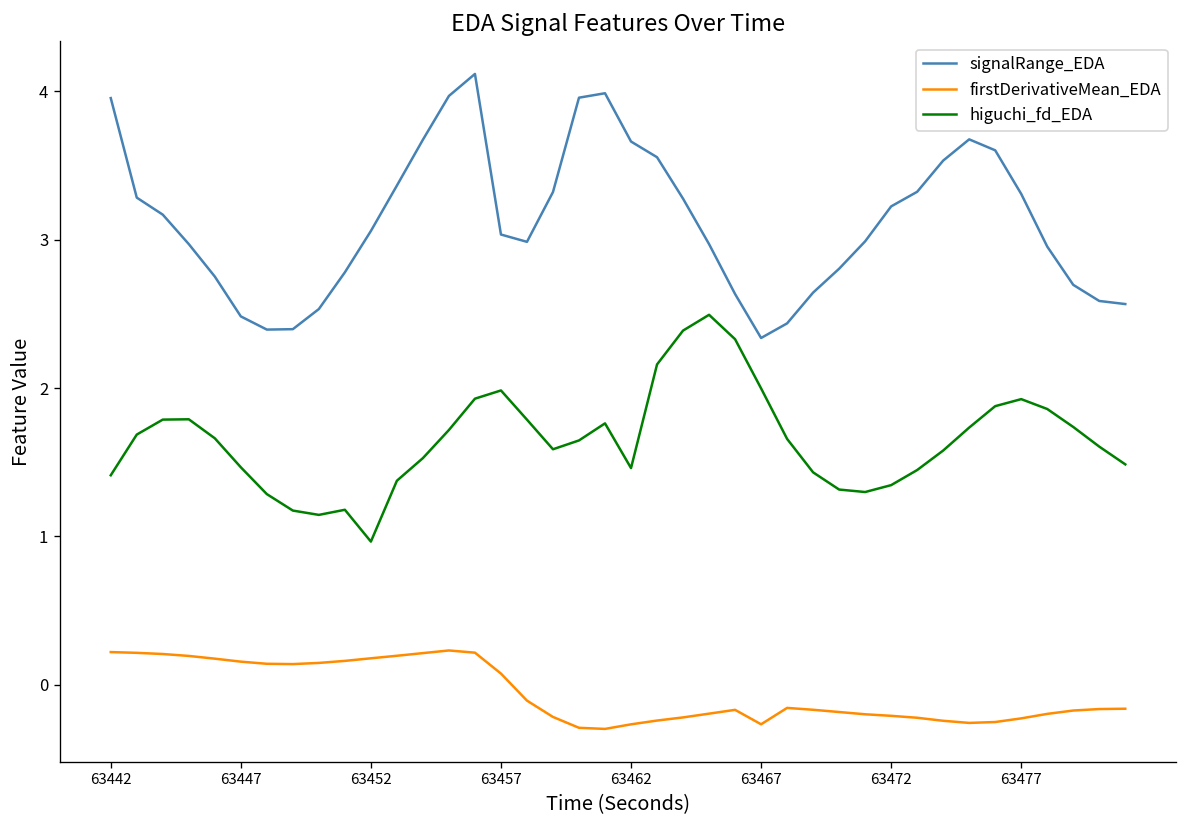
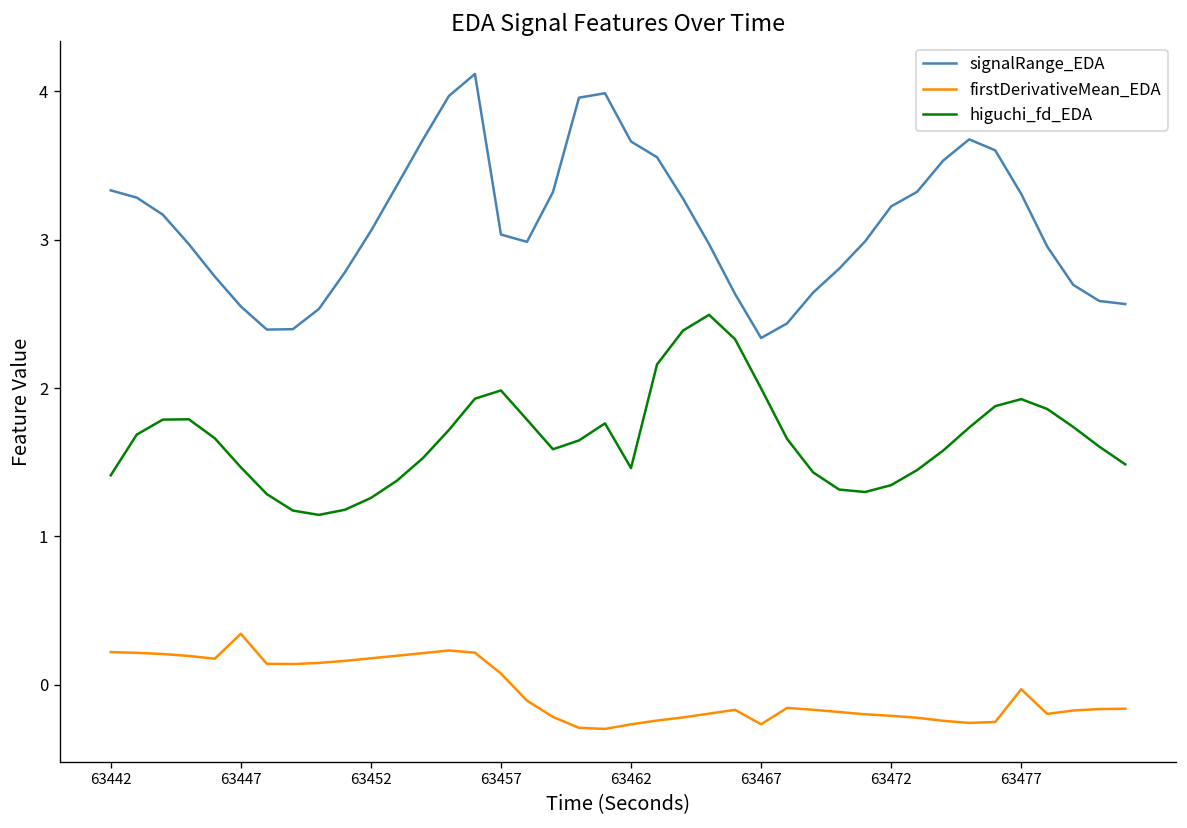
signalRange_EDA, 63442: 3.95 -> 3.33
signalRange_EDA, 63447: 2.48 -> 2.55
firstDerivativeMean_EDA, 63447: 0.16 -> 0.34
higuchi_fd_EDA, 63452: 0.97 -> 1.26
firstDerivativeMean_EDA, 63477: -0.23 -> -0.03
